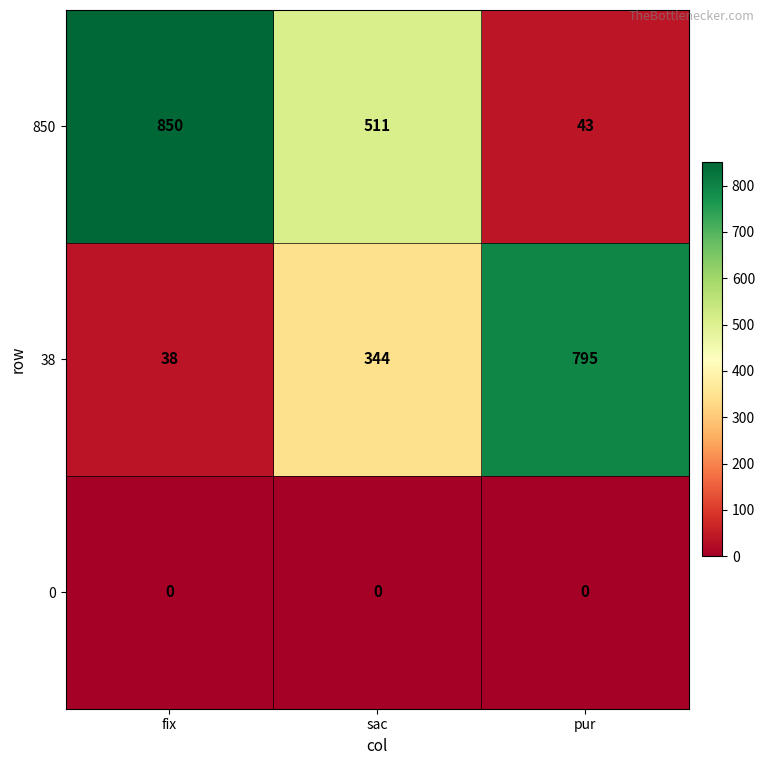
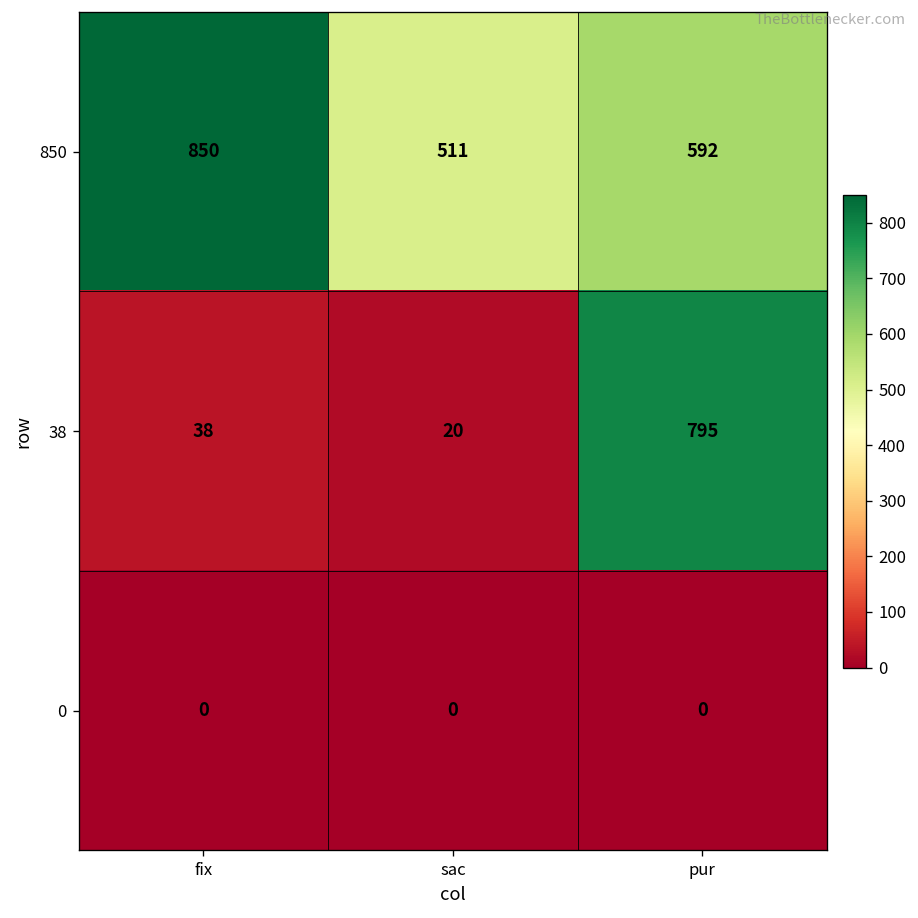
850, pur: 43 -> 592
38, sac: 344 -> 20
